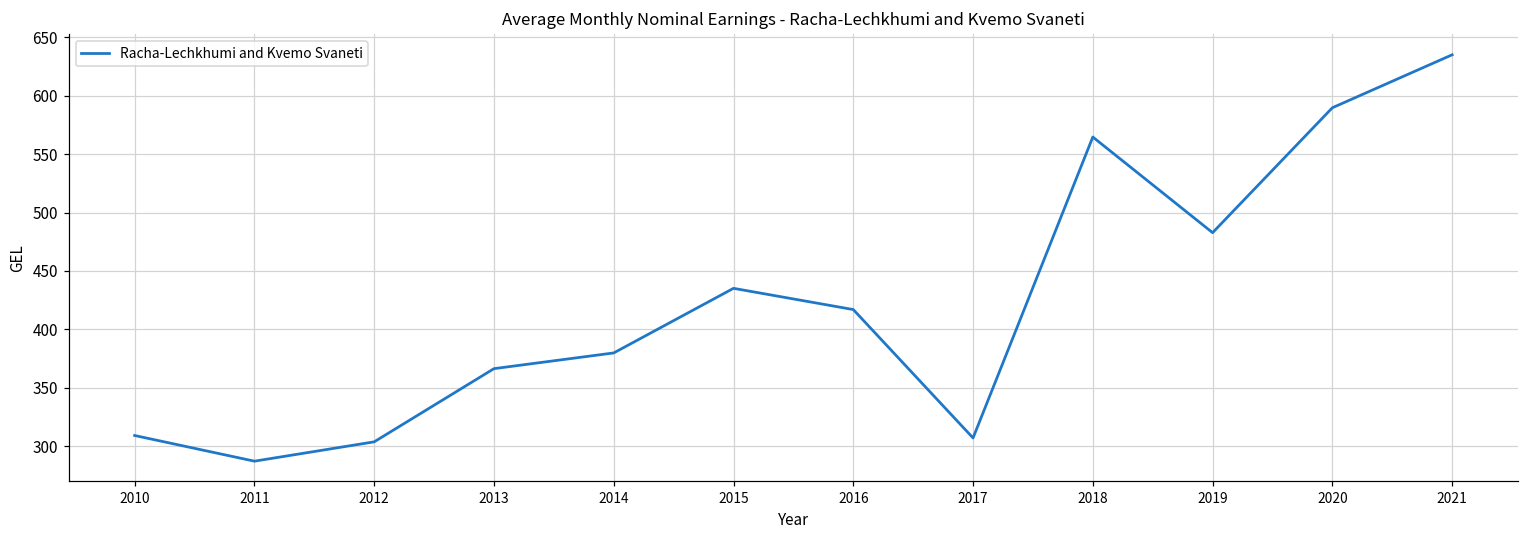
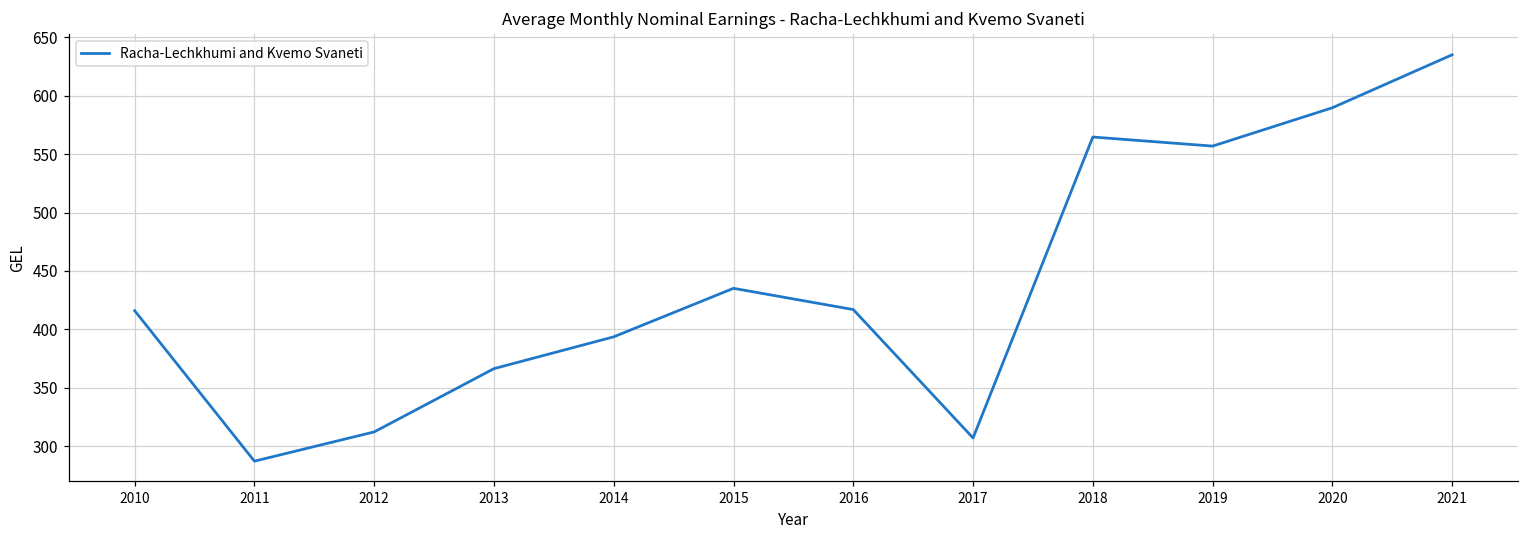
2010: 309 -> 416
2012: 304 -> 312
2014: 380 -> 394
2019: 483 -> 557
